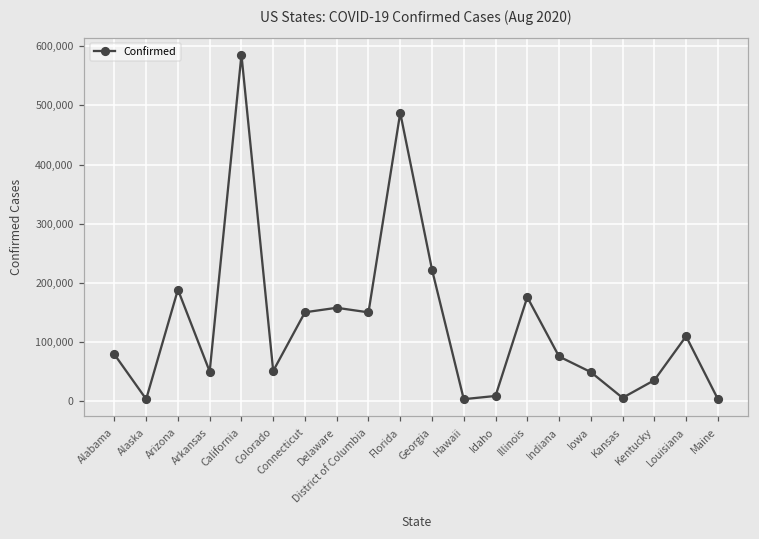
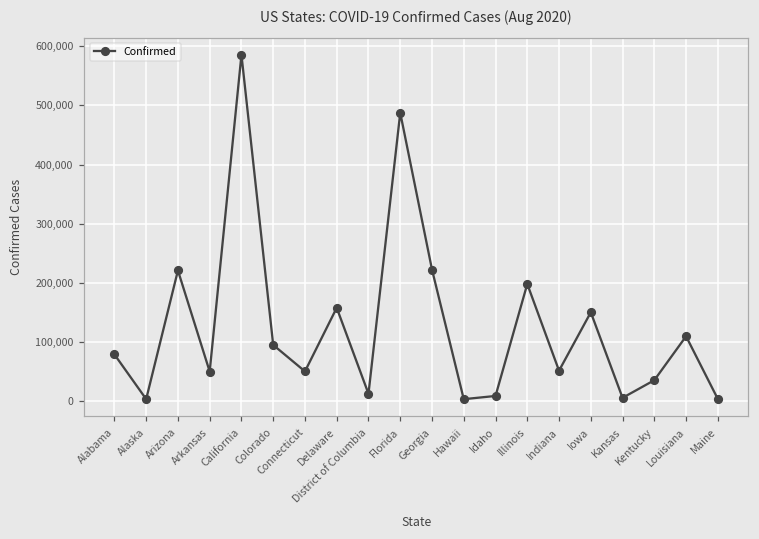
Arizona: 190,000 -> 220,000
Colorado: 50,000 -> 100,000
Connecticut: 150,000 -> 50,000
District of Columbia: 150,000 -> 10,000
Illinois: 180,000 -> 200,000
Indiana: 80,000 -> 50,000
Iowa: 50,000 -> 150,000
